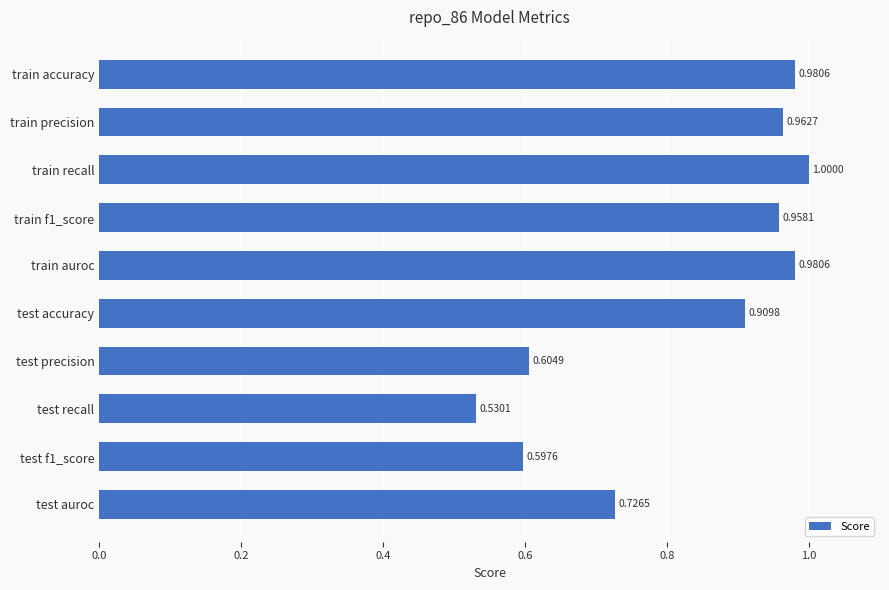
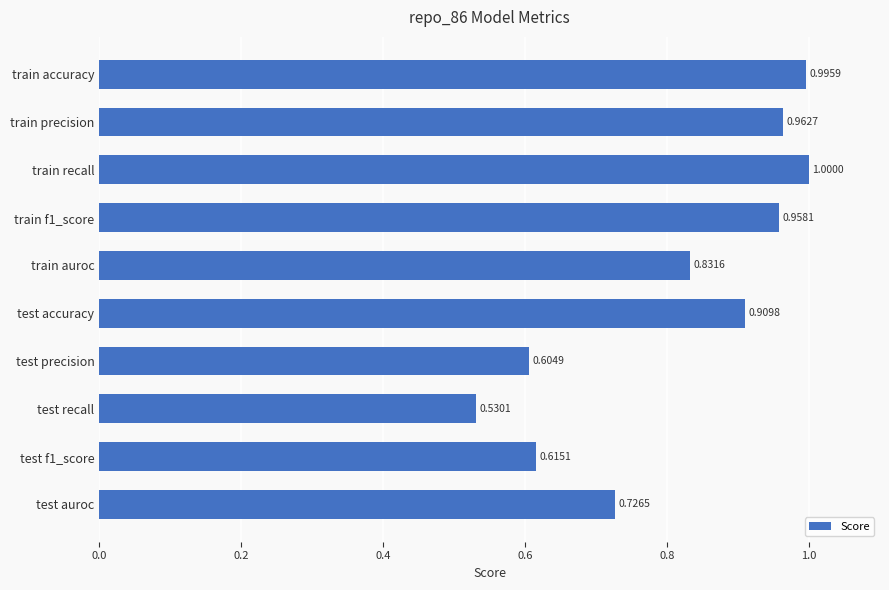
train accuracy: 0.9806 -> 0.9959
train auroc: 0.9806 -> 0.8316
test f1_score: 0.5976 -> 0.6151
